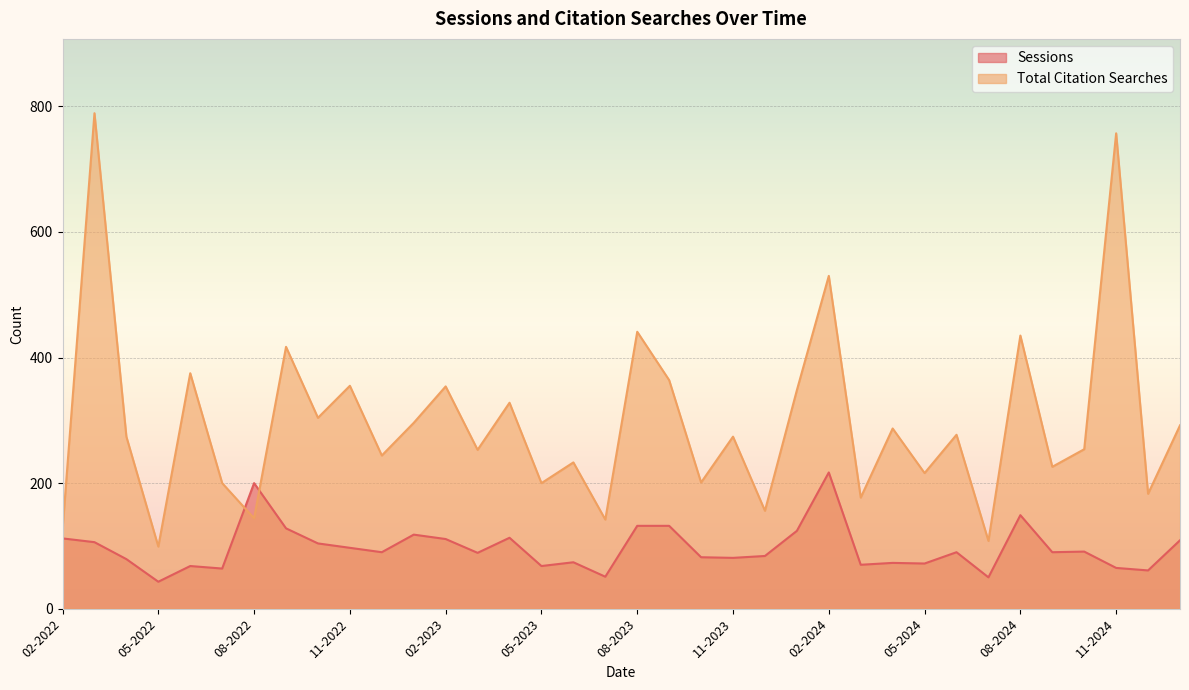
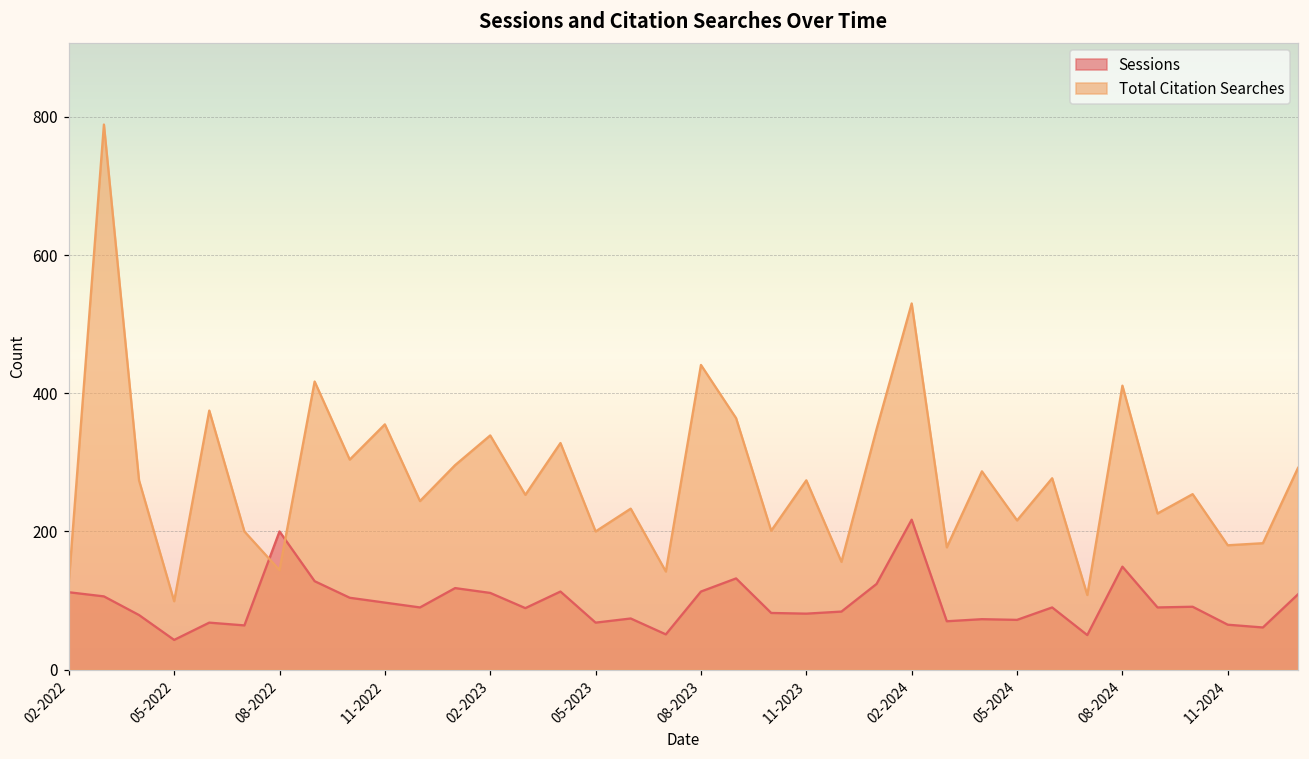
Total Citation Searches, 02-2023: 350 -> 340
Sessions, 08-2023: 130 -> 110
Total Citation Searches, 08-2024: 440 -> 410
Total Citation Searches, 11-2024: 760 -> 180
